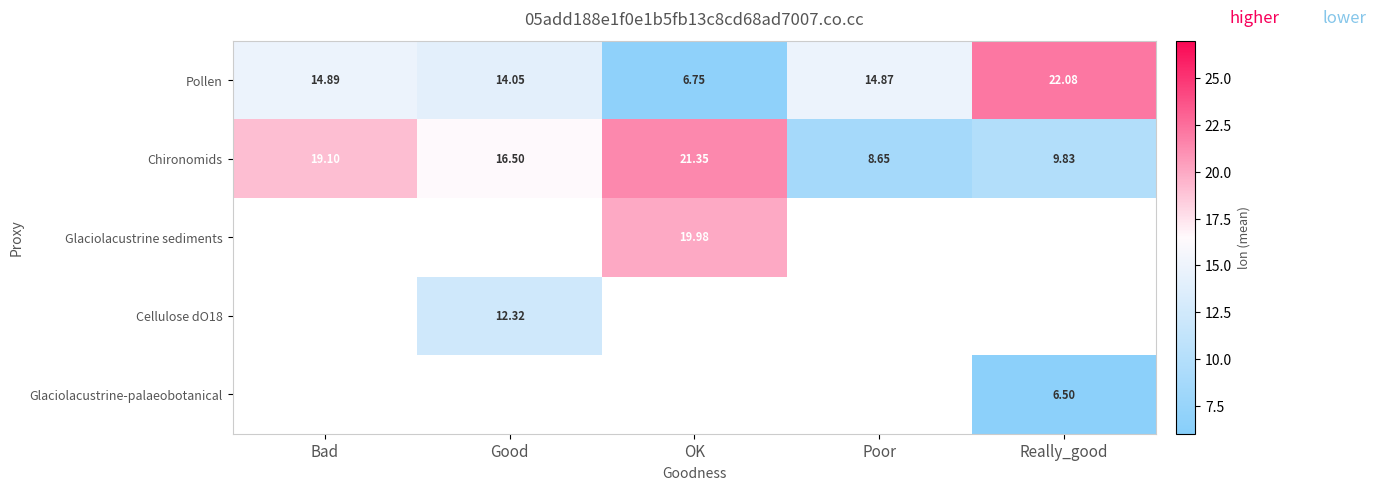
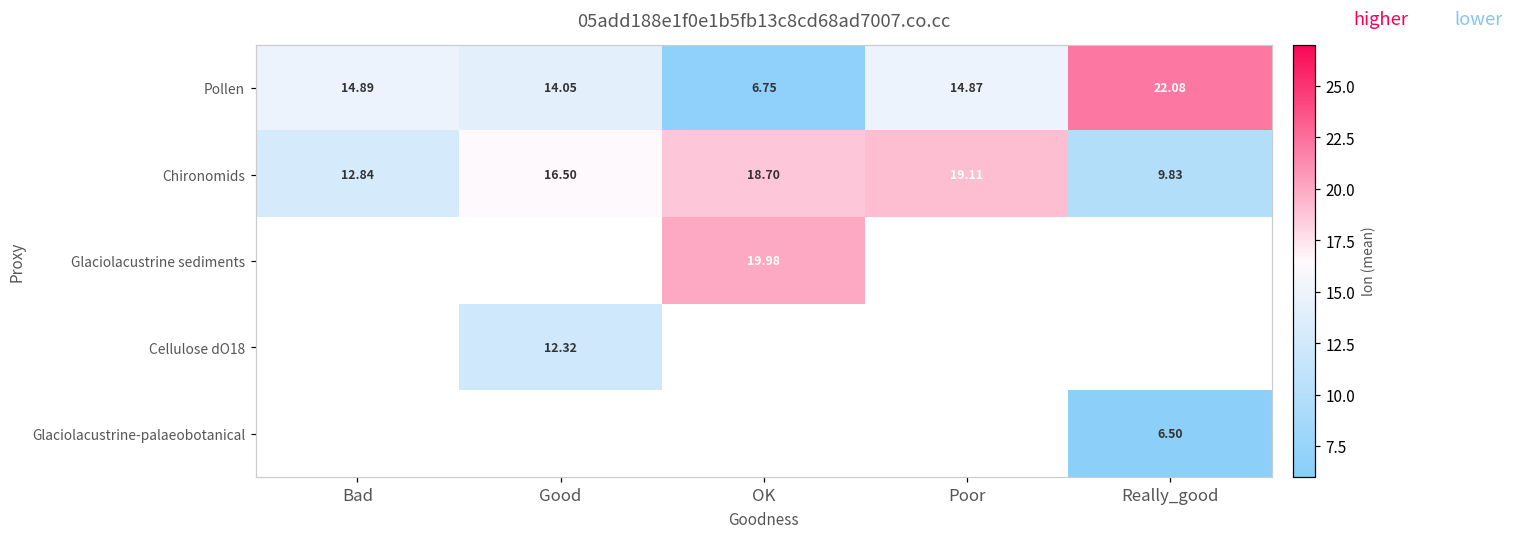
Chironomids, Bad: 19.10 -> 12.84
Chironomids, OK: 21.35 -> 18.70
Chironomids, Poor: 8.65 -> 19.11
